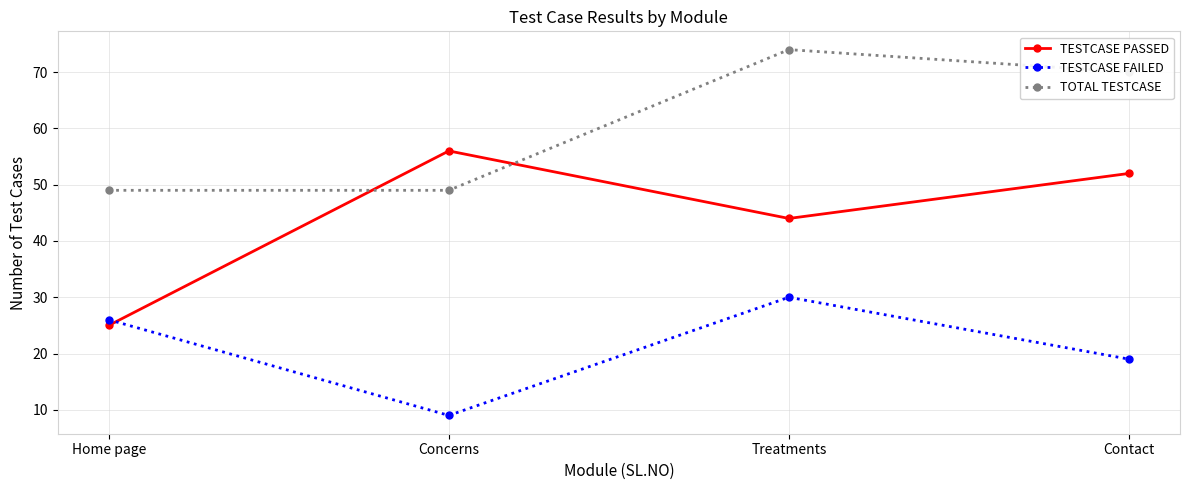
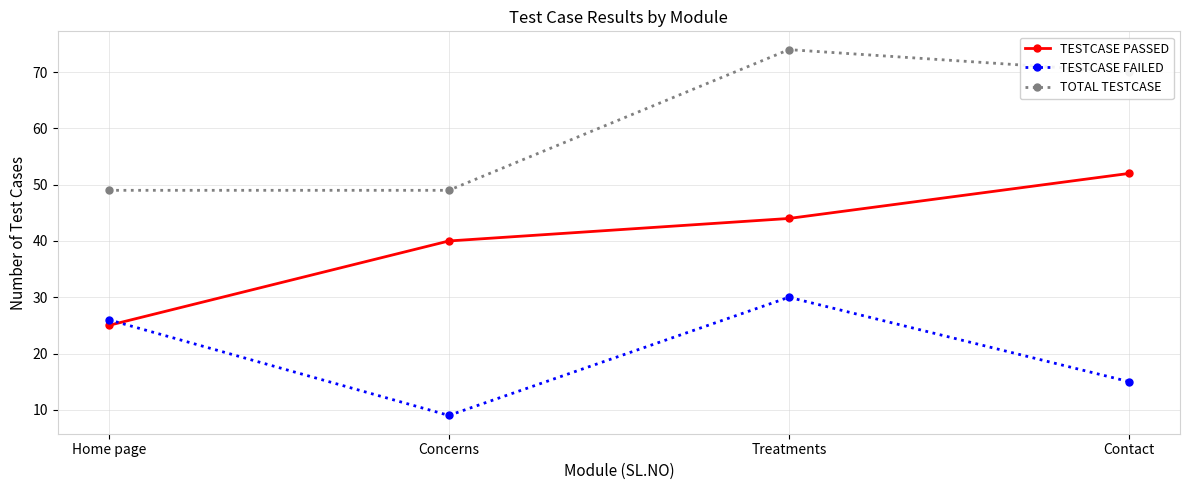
TESTCASE PASSED, Concerns: 56 -> 40
TESTCASE FAILED, Contact: 19 -> 15
